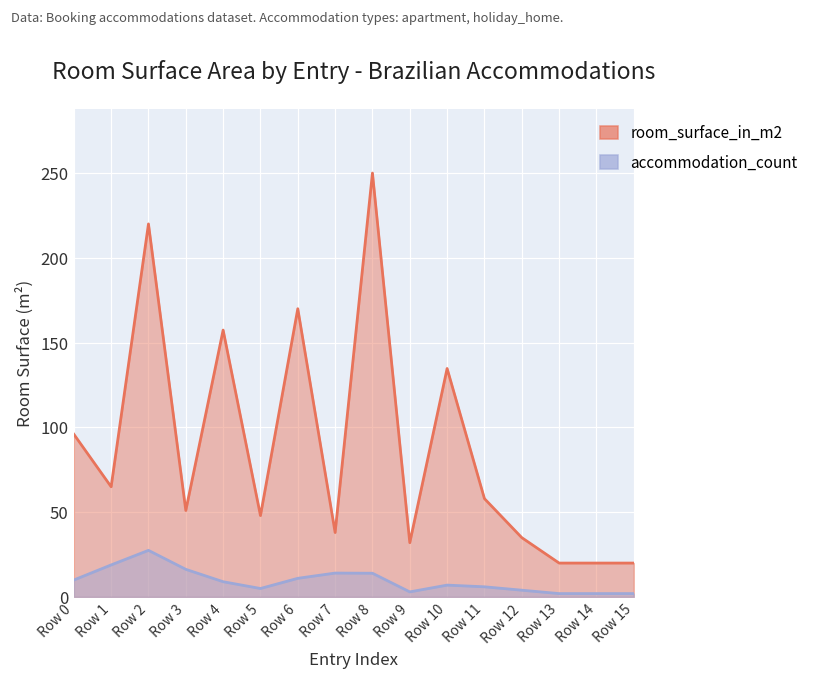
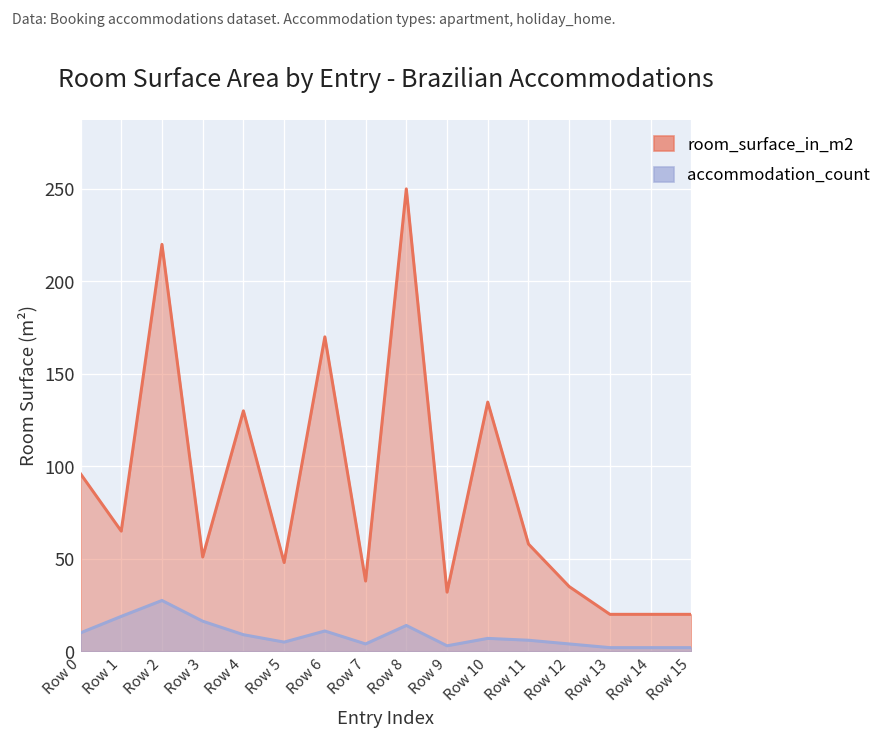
room_surface_in_m2, Row 4: 157 -> 130
accommodation_count, Row 7: 14 -> 4
